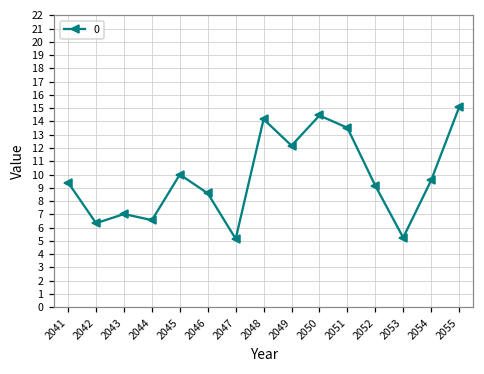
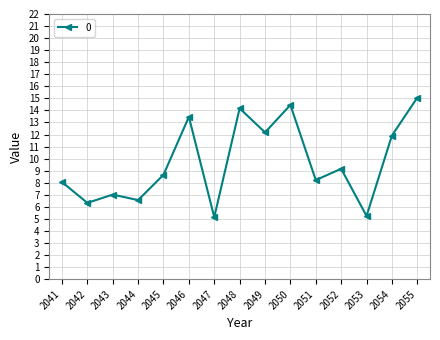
2041: 9.4 -> 8.1
2045: 10.0 -> 8.7
2046: 8.6 -> 13.5
2051: 13.5 -> 8.2
2054: 9.6 -> 11.9
